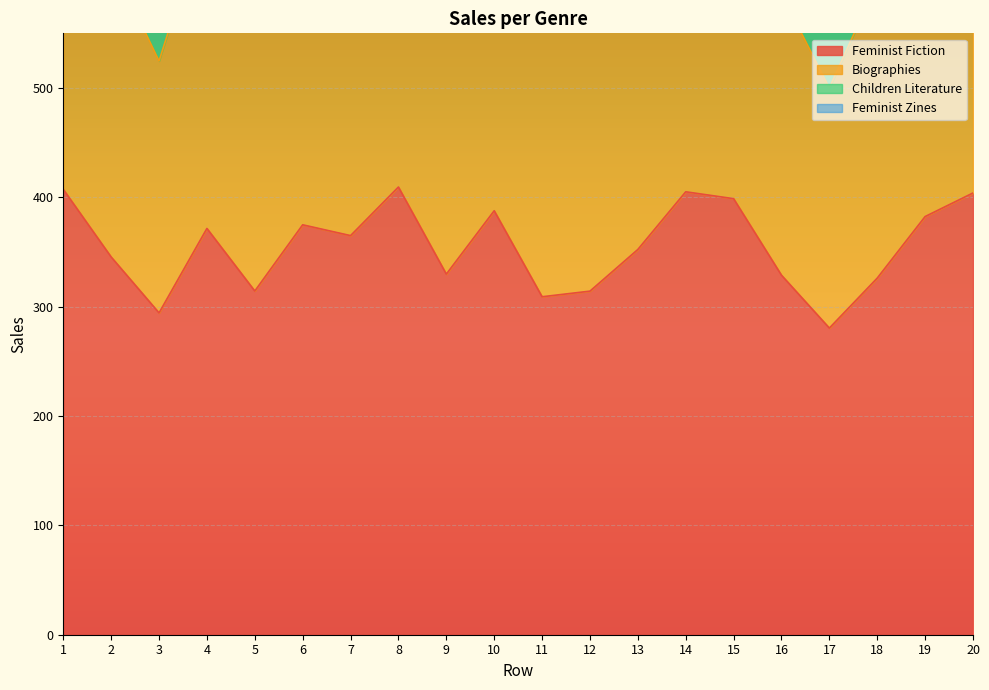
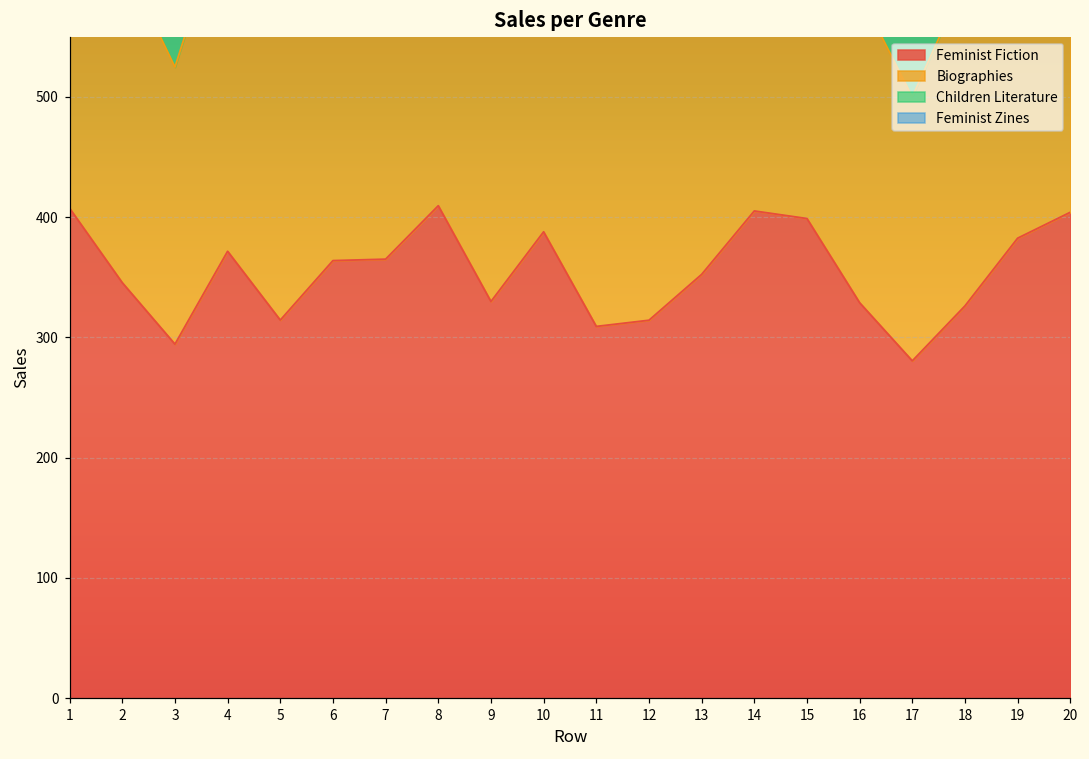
Feminist Fiction, 6: 375 -> 364
